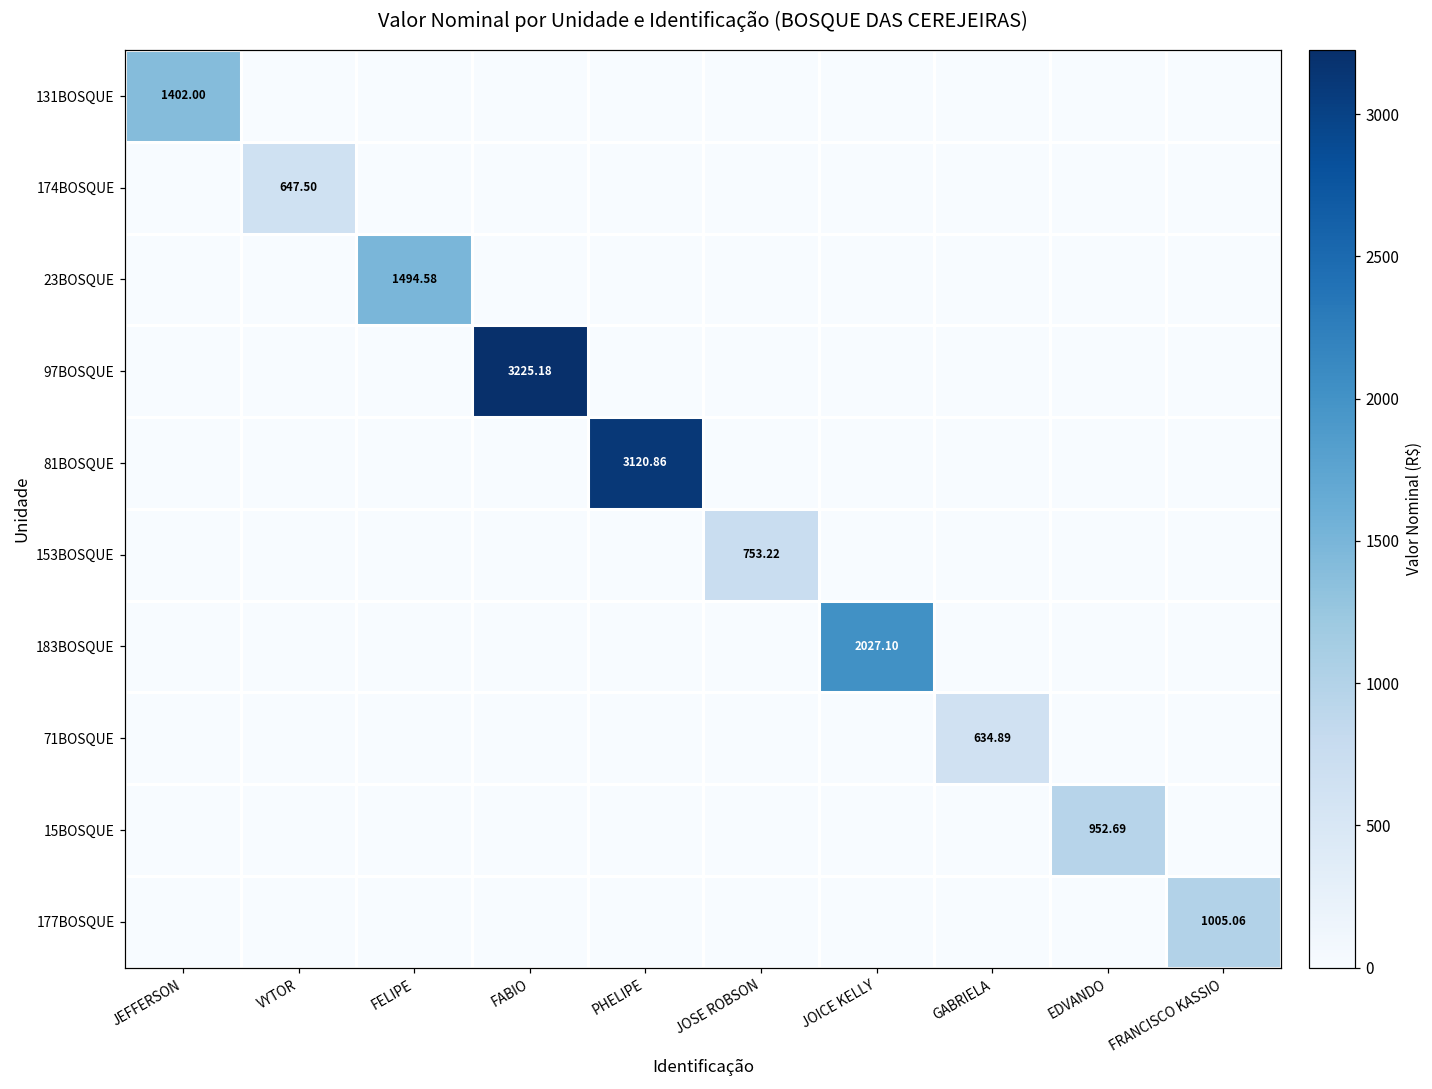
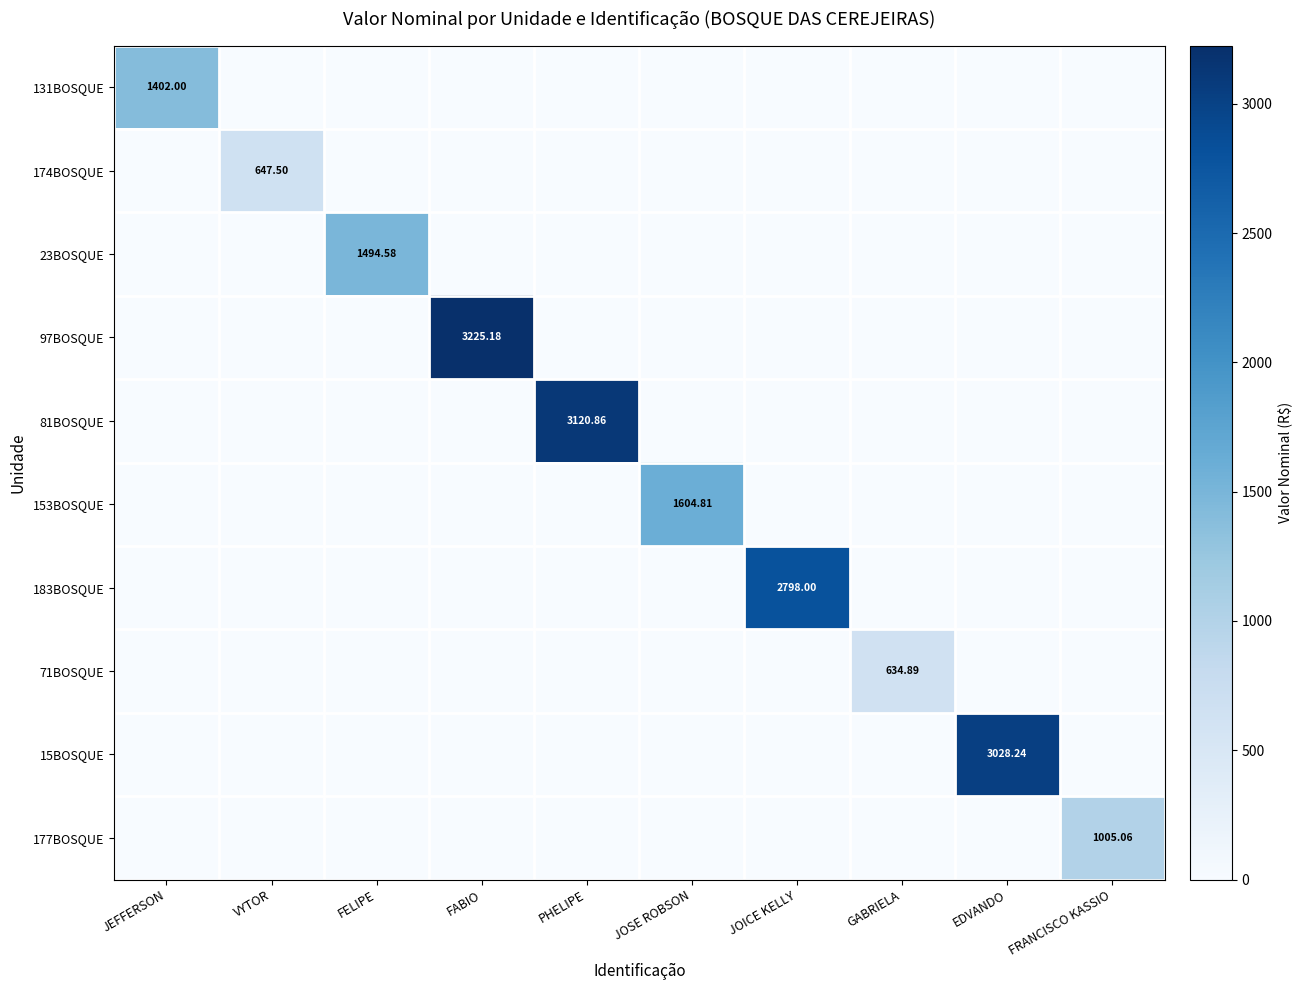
153BOSQUE, JOSE ROBSON: 753.22 -> 1604.81
183BOSQUE, JOICE KELLY: 2027.10 -> 2798.00
15BOSQUE, EDVANDO: 952.69 -> 3028.24
